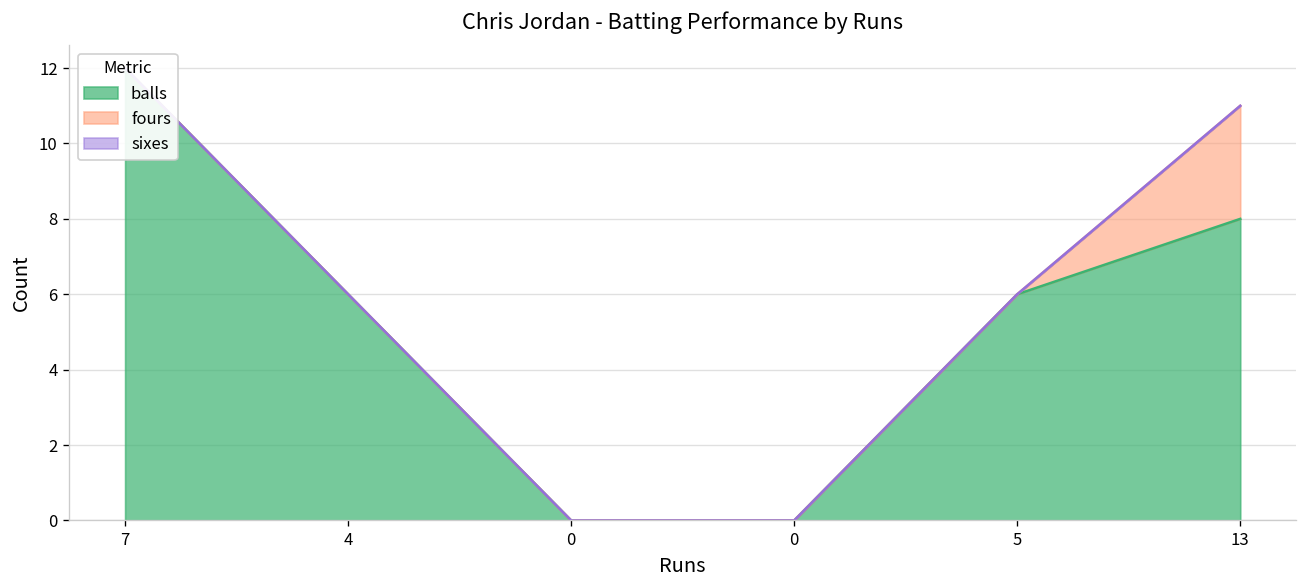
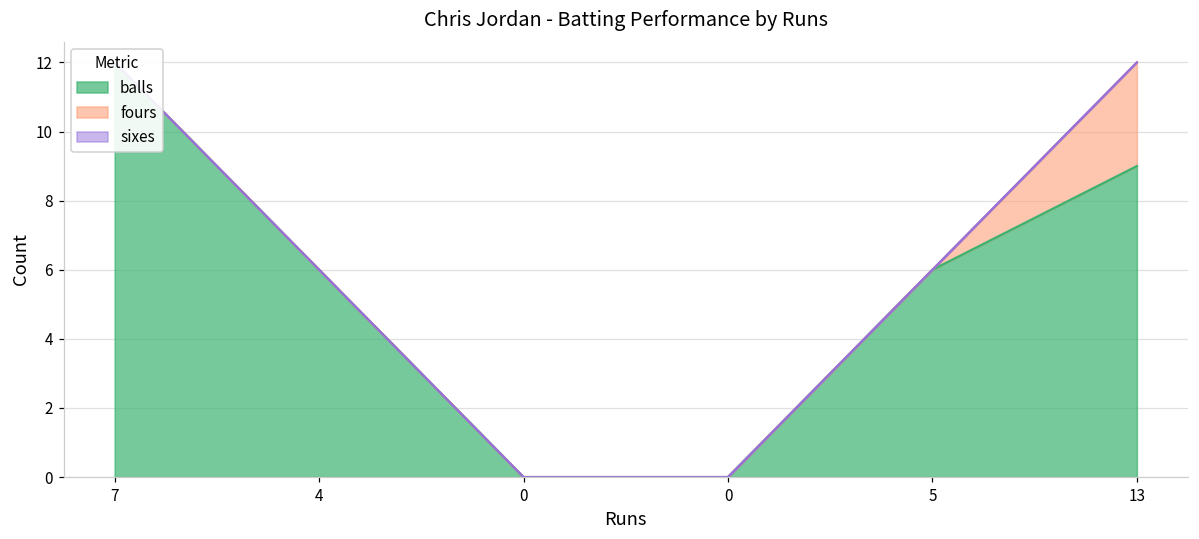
balls, 13: 8 -> 9
